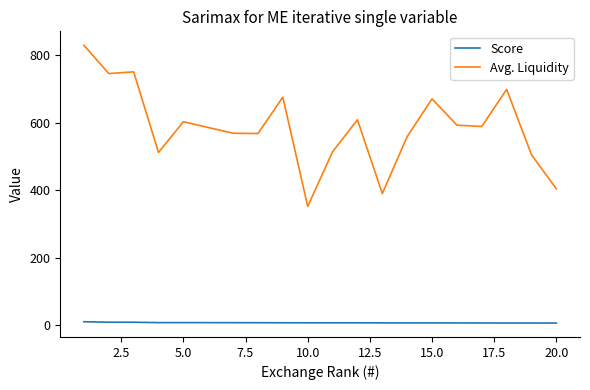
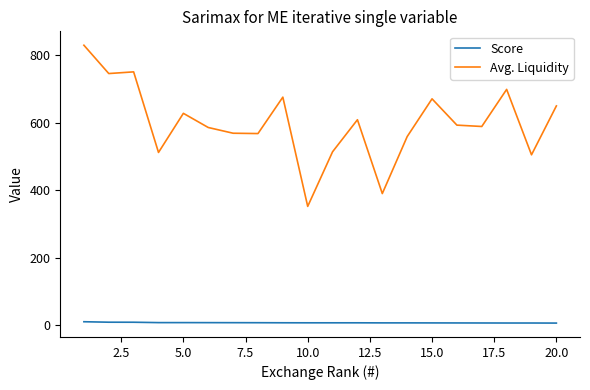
Avg. Liquidity, 5.0: 600 -> 630
Avg. Liquidity, 20.0: 400 -> 650
